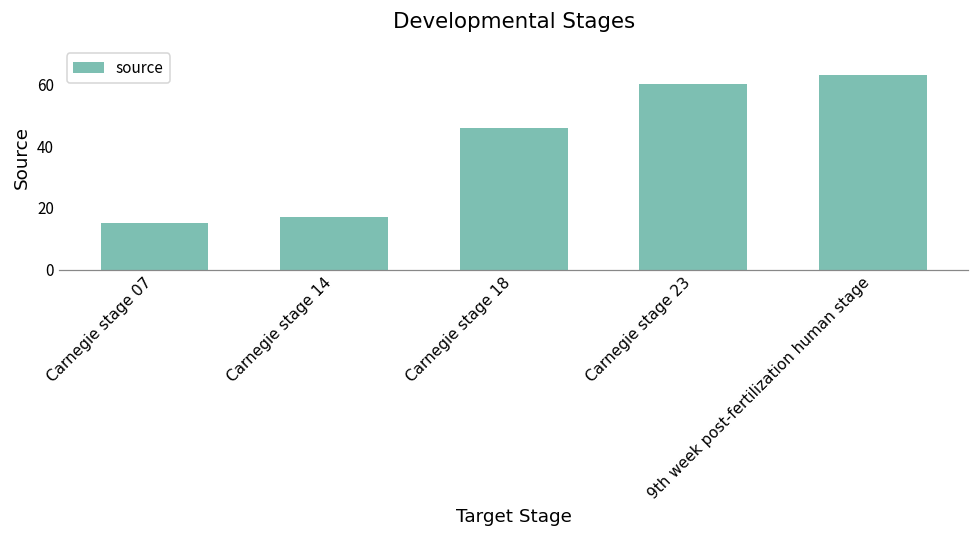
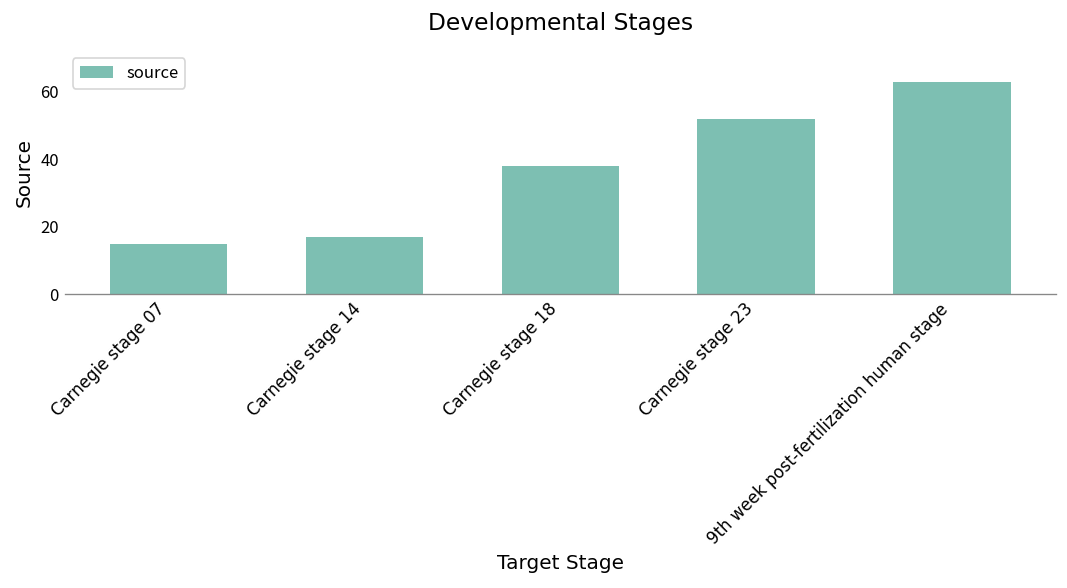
Carnegie stage 18: 46 -> 38
Carnegie stage 23: 60 -> 52
